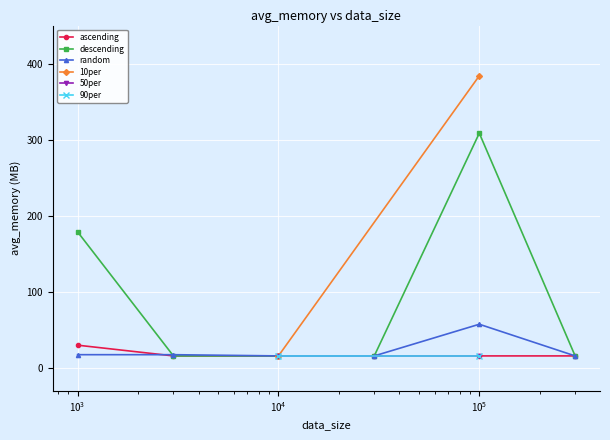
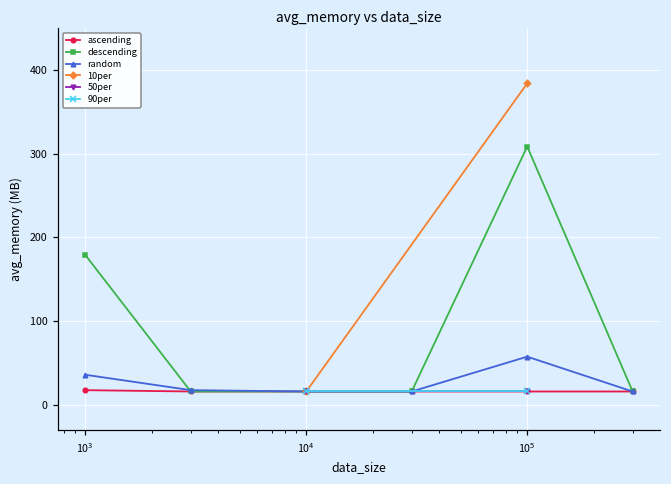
ascending, 10^3: 30 -> 20
random, 10^3: 20 -> 40
